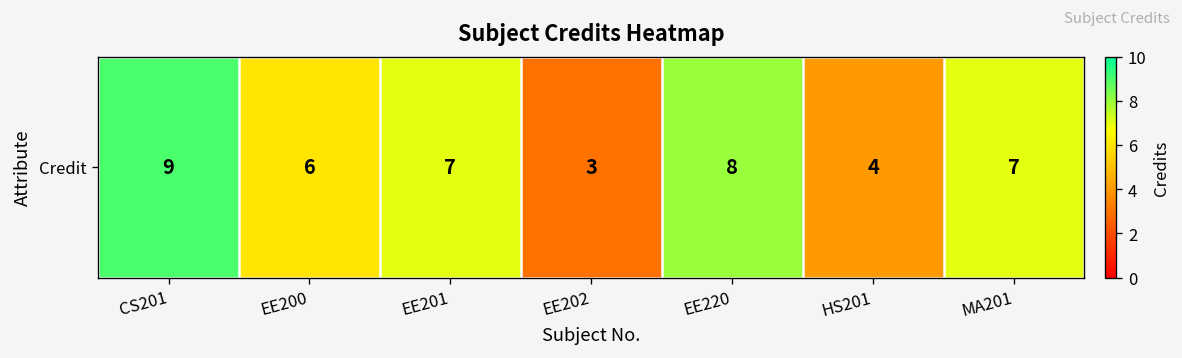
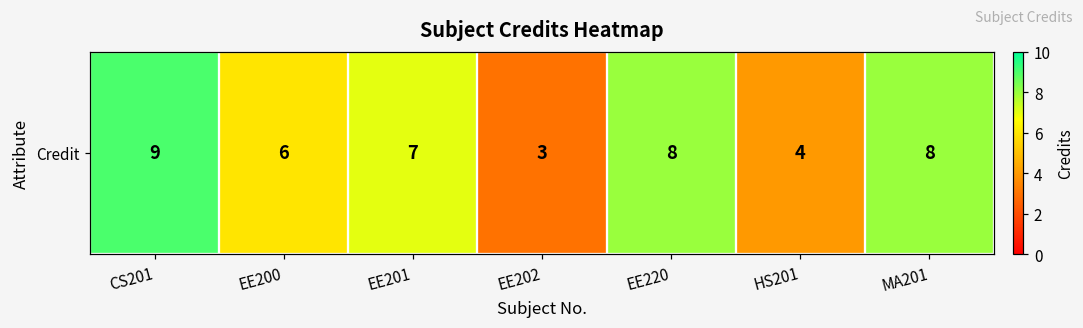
Credit, MA201: 7 -> 8
